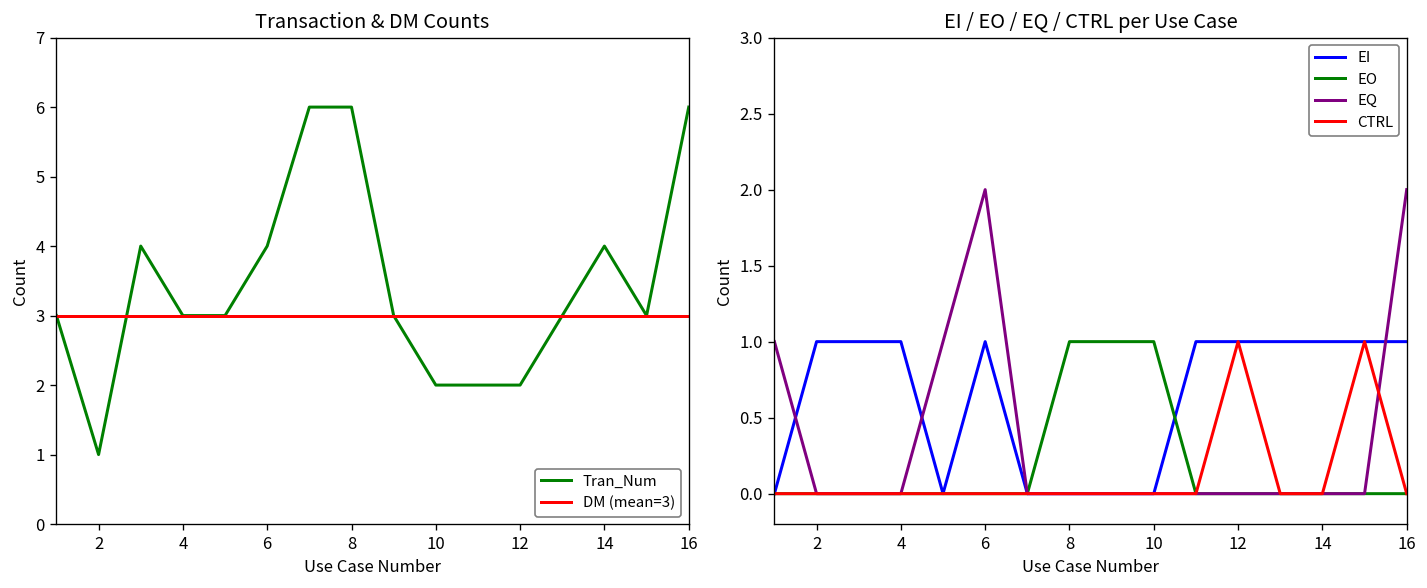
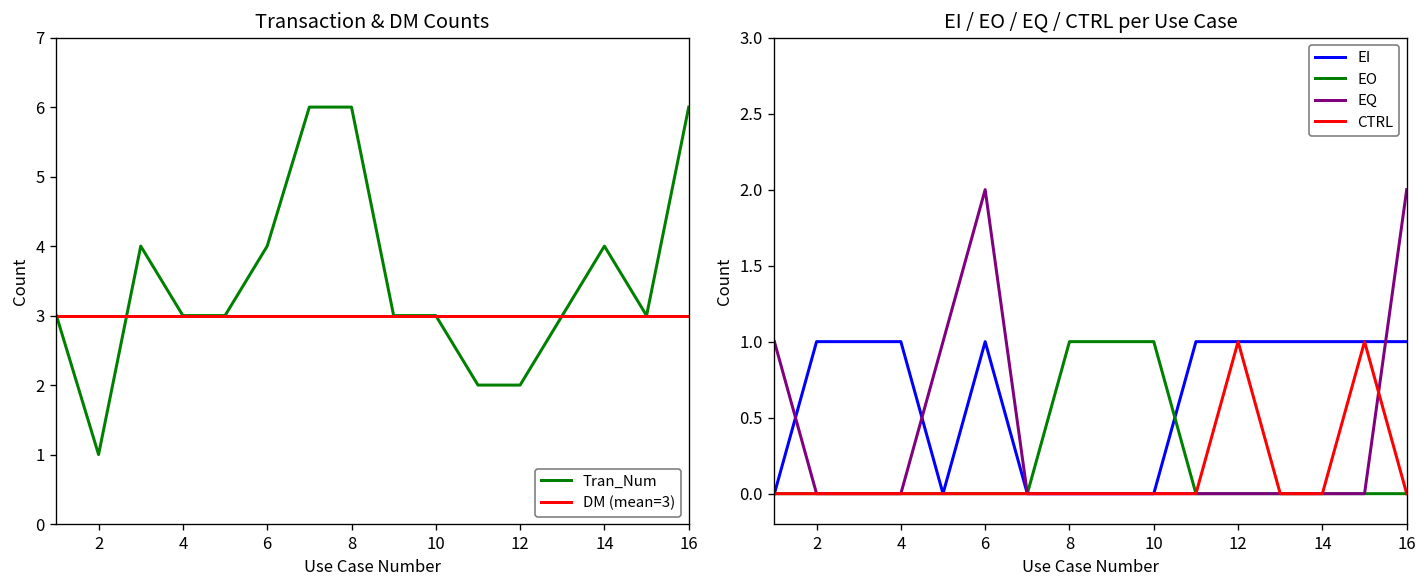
Transaction & DM Counts, 10: 2 -> 3
